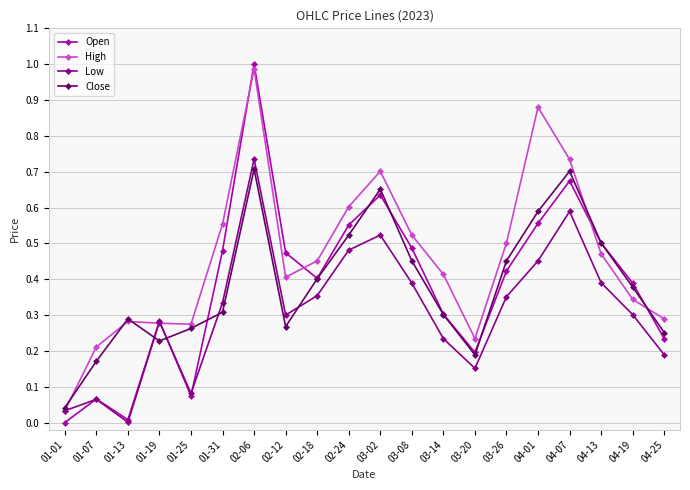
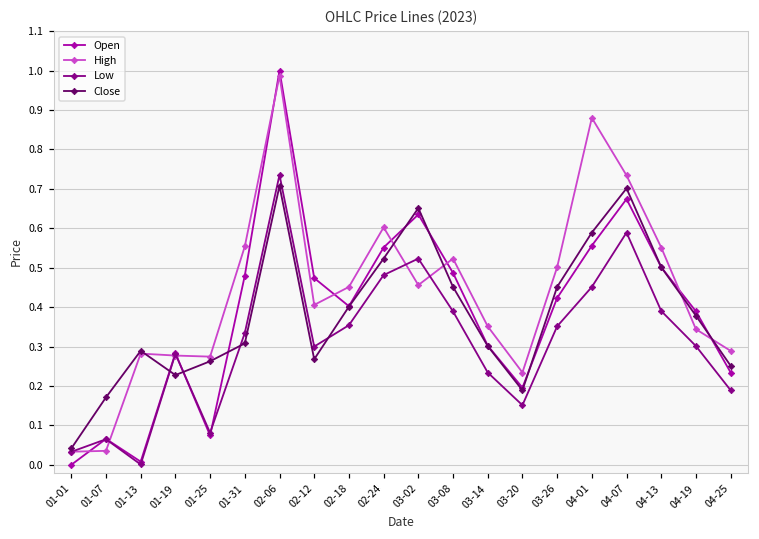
High, 01-07: 0.21 -> 0.04
High, 03-02: 0.70 -> 0.46
High, 03-14: 0.41 -> 0.35
High, 04-13: 0.47 -> 0.55
